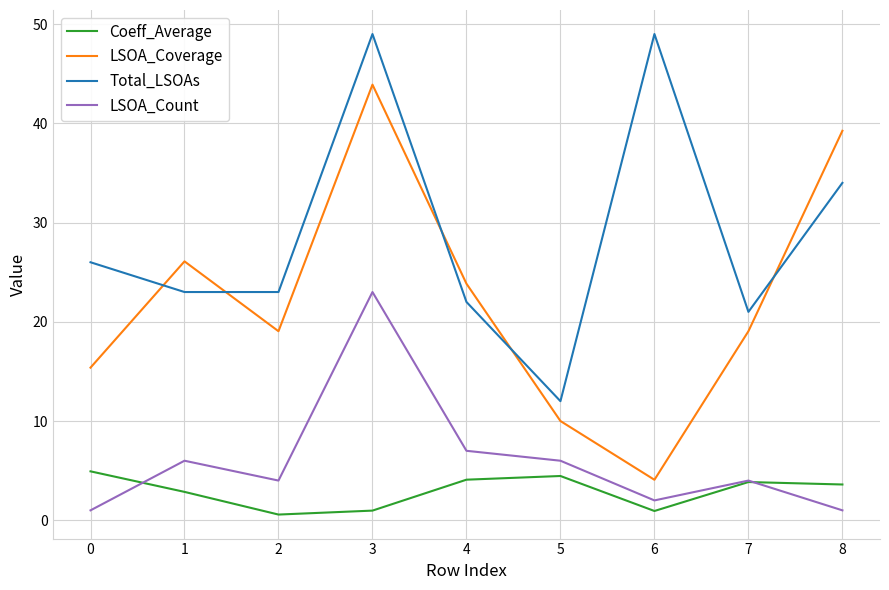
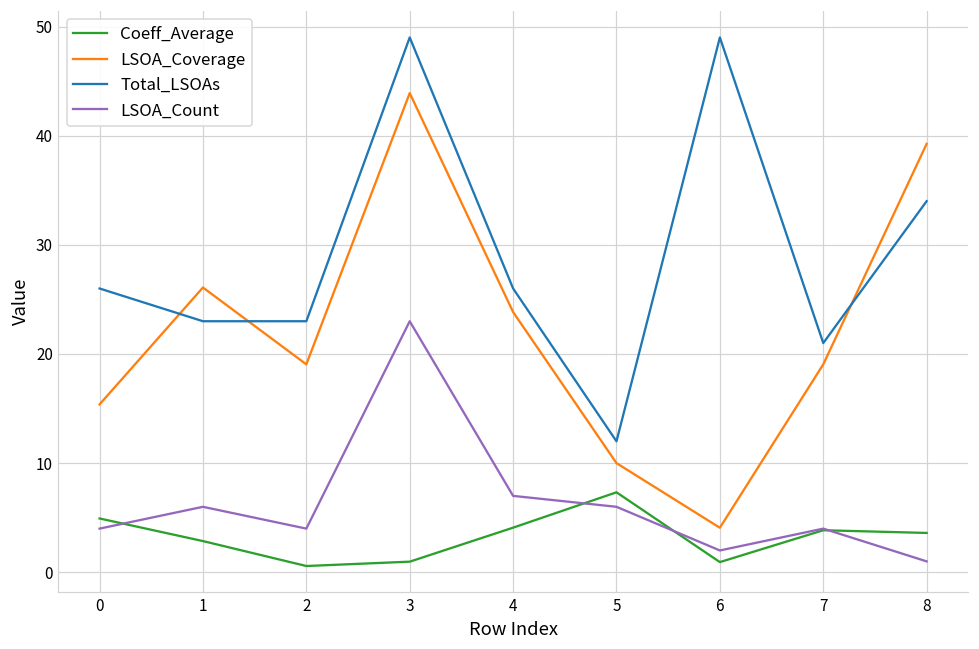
LSOA_Count, 0: 1 -> 4
Total_LSOAs, 4: 22 -> 26
Coeff_Average, 5: 4 -> 7
